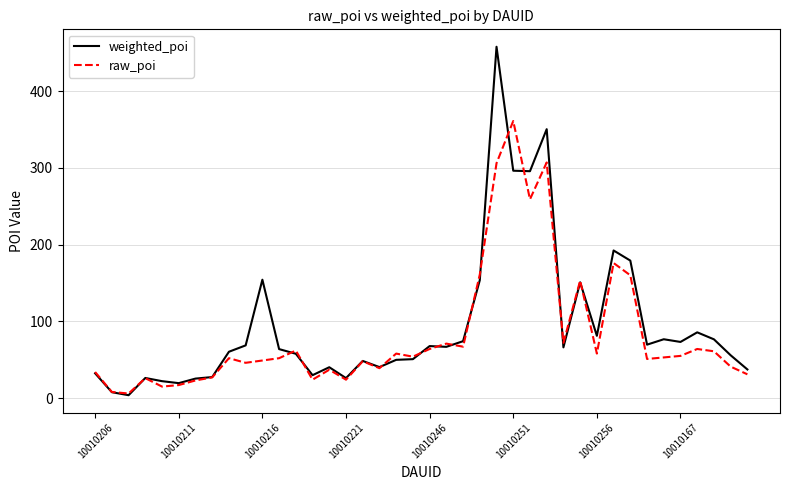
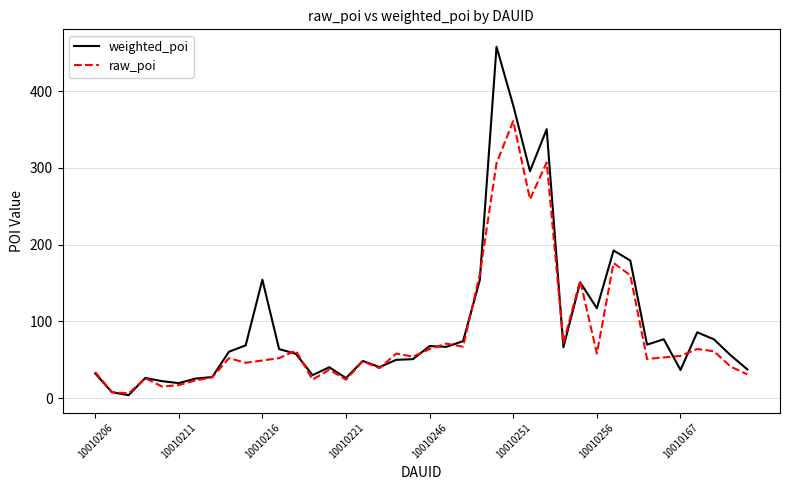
weighted_poi, 10010251: 300 -> 380
weighted_poi, 10010256: 80 -> 120
weighted_poi, 10010167: 70 -> 40
